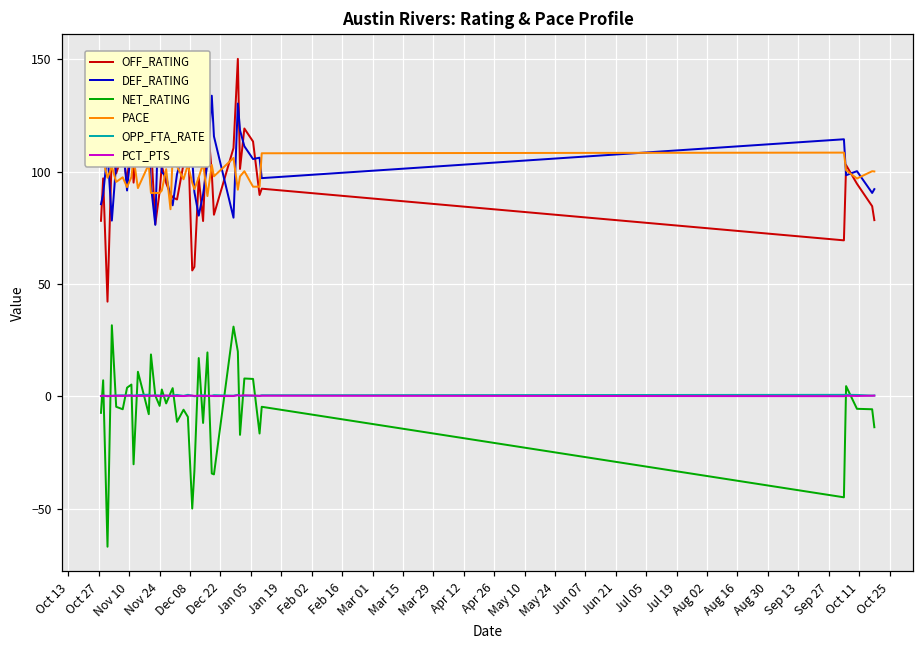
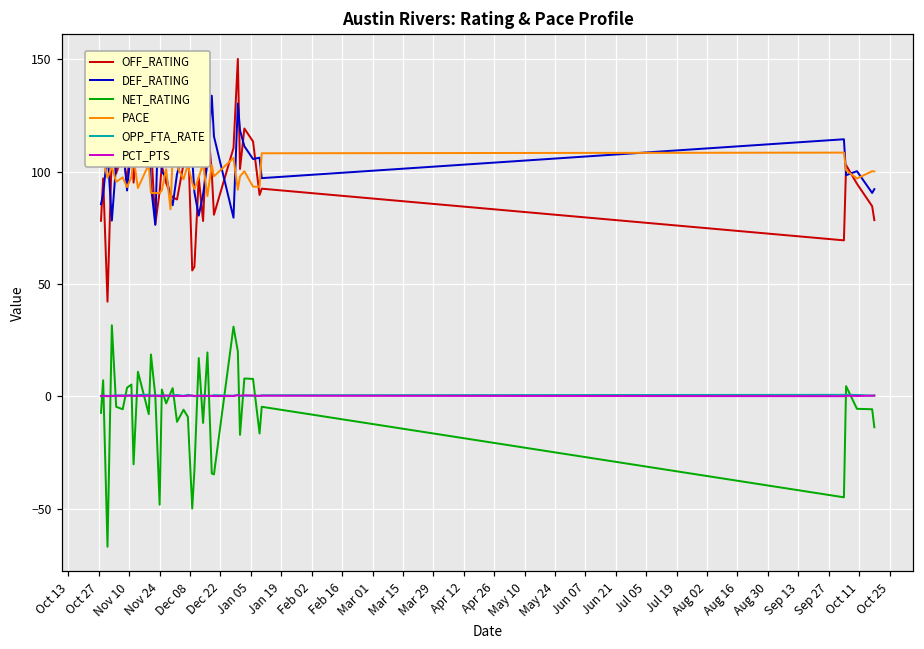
NET_RATING, Nov 24: -4 -> -48
